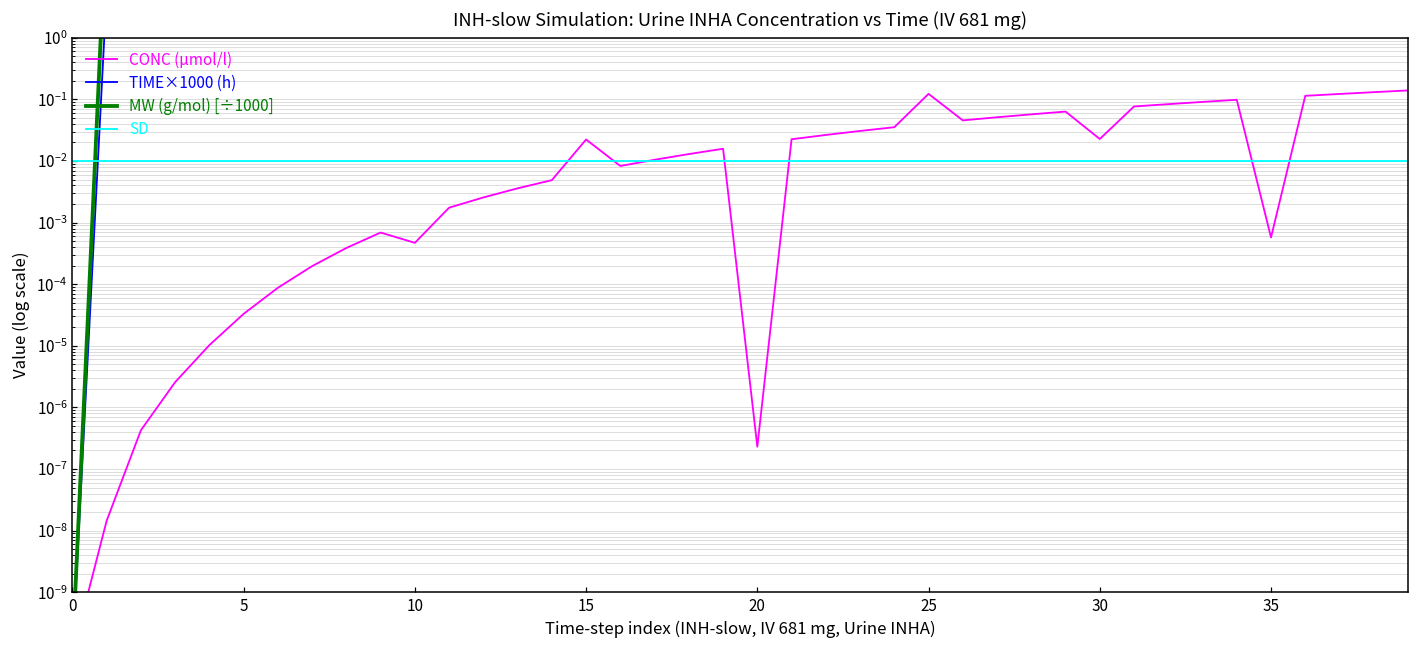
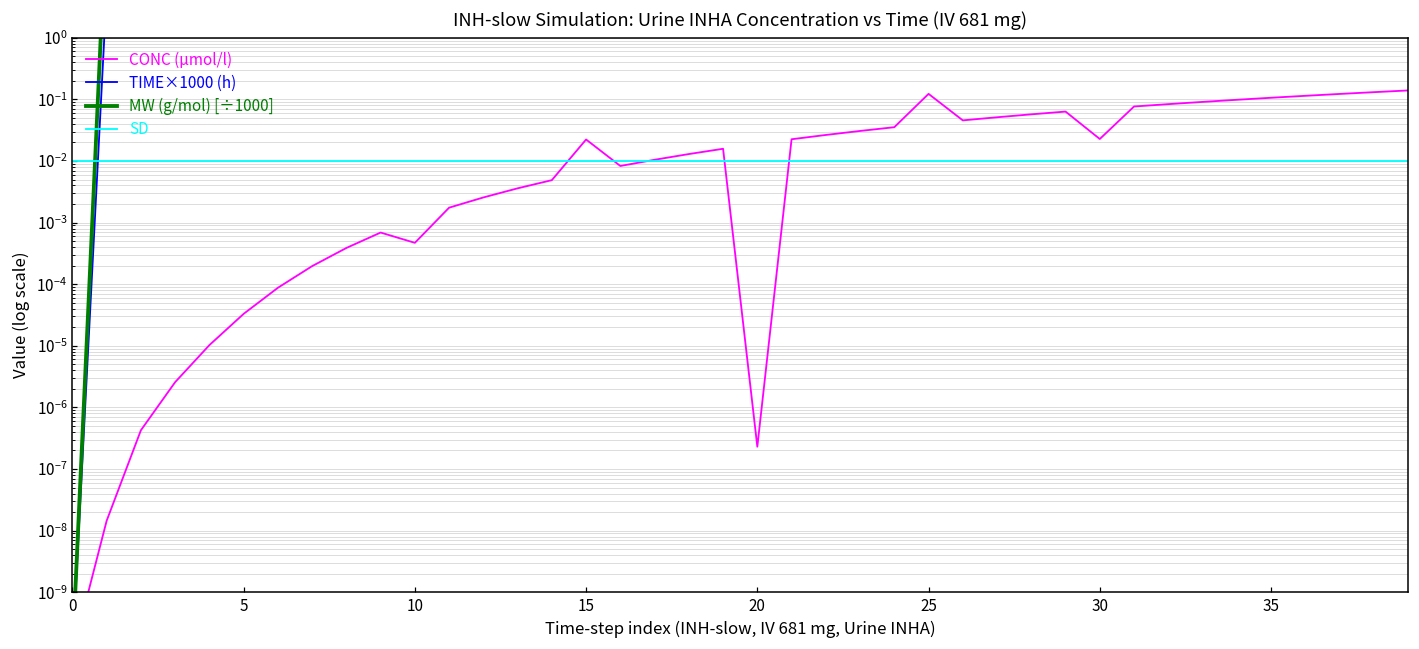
CONC (µmol/l), 35: 0.0006 -> 0.11
